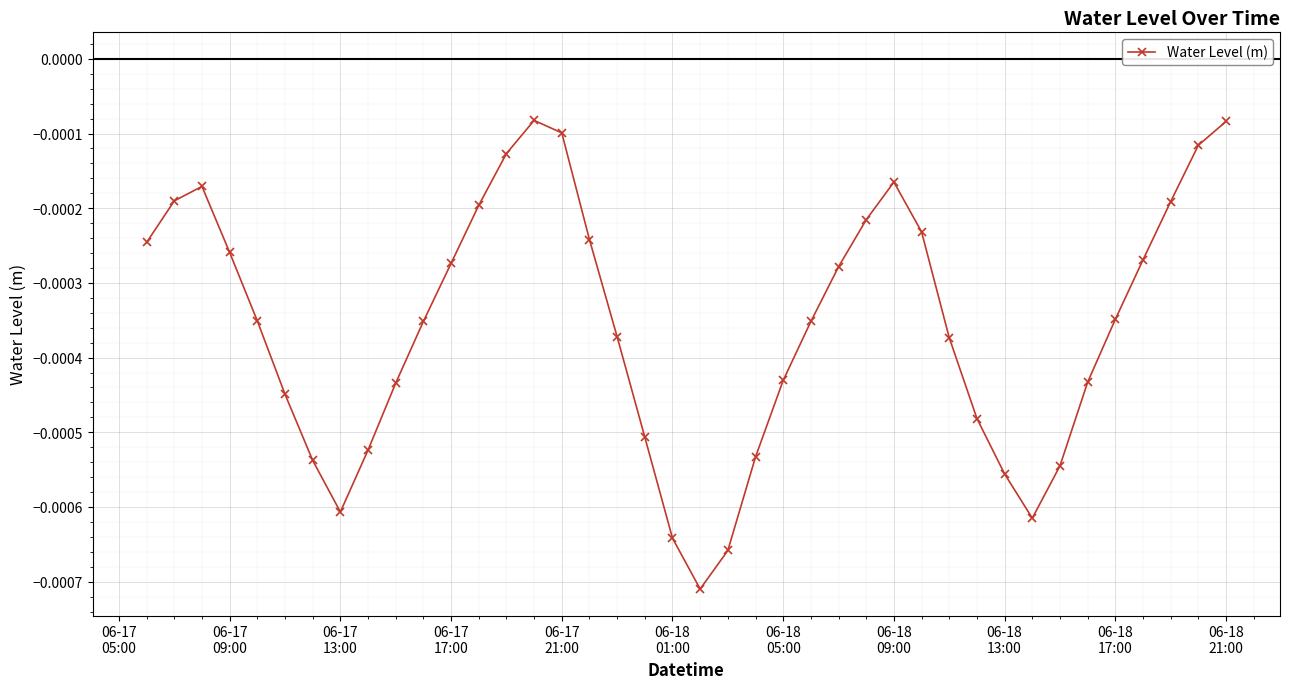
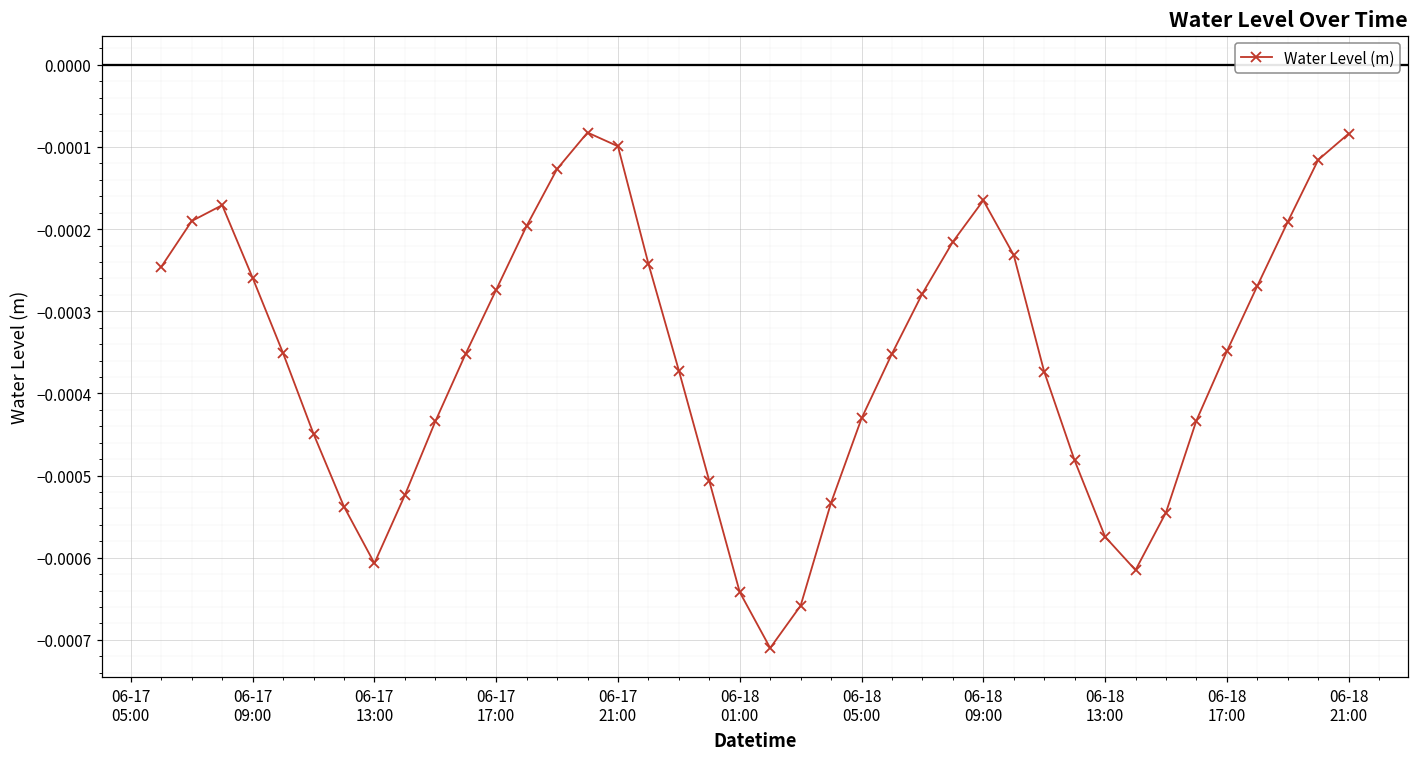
06-18 13:00: -0.00056 -> -0.00057
